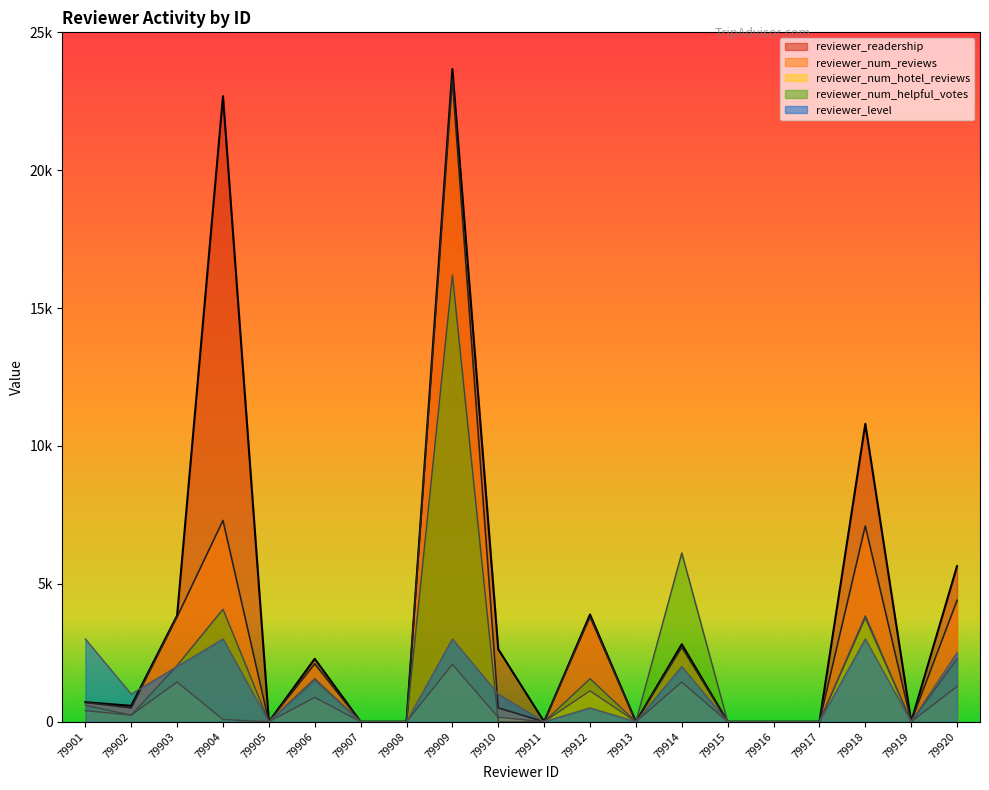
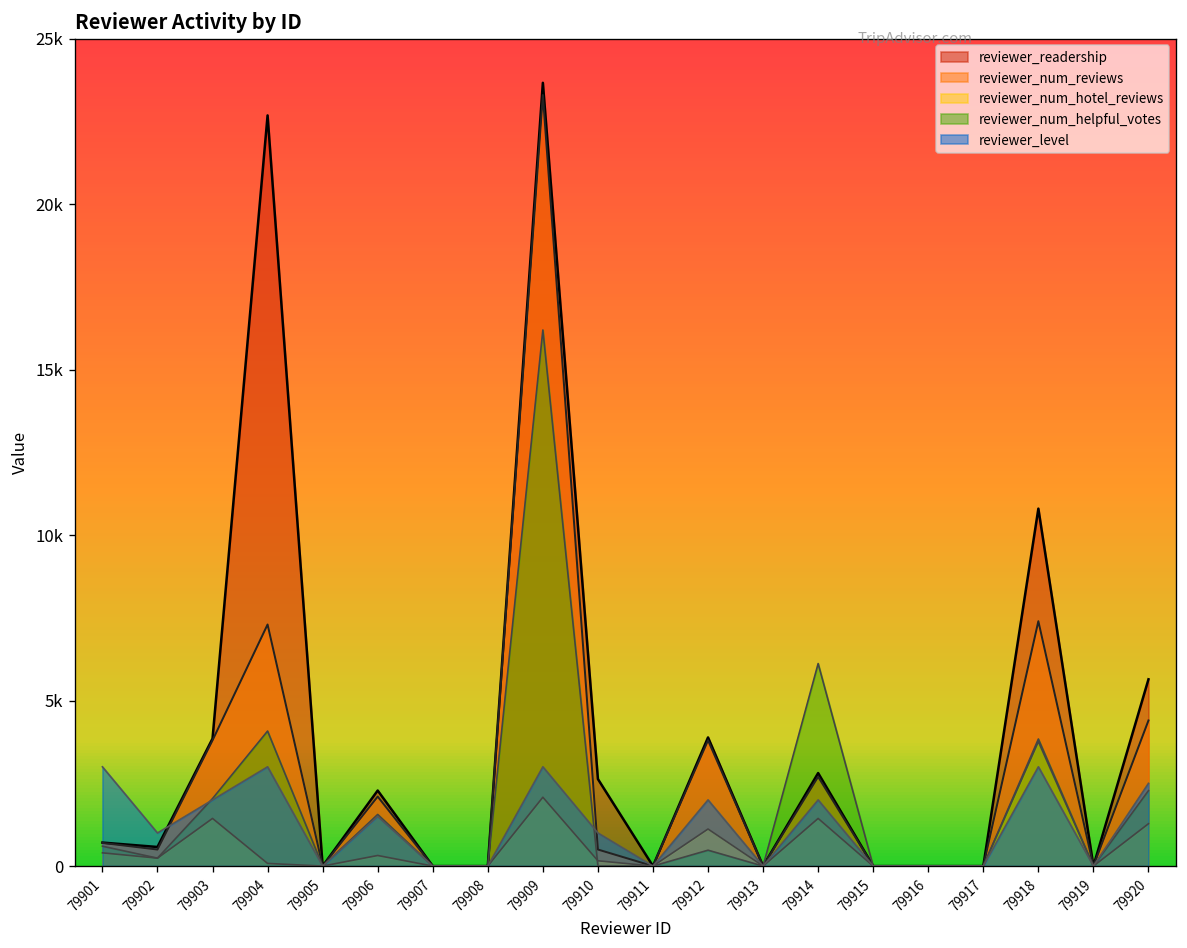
reviewer_num_hotel_reviews, 79906: 900 -> 300
reviewer_num_helpful_votes, 79912: 1600 -> 500
reviewer_level, 79912: 500 -> 2000
reviewer_num_reviews, 79918: 7100 -> 7400
